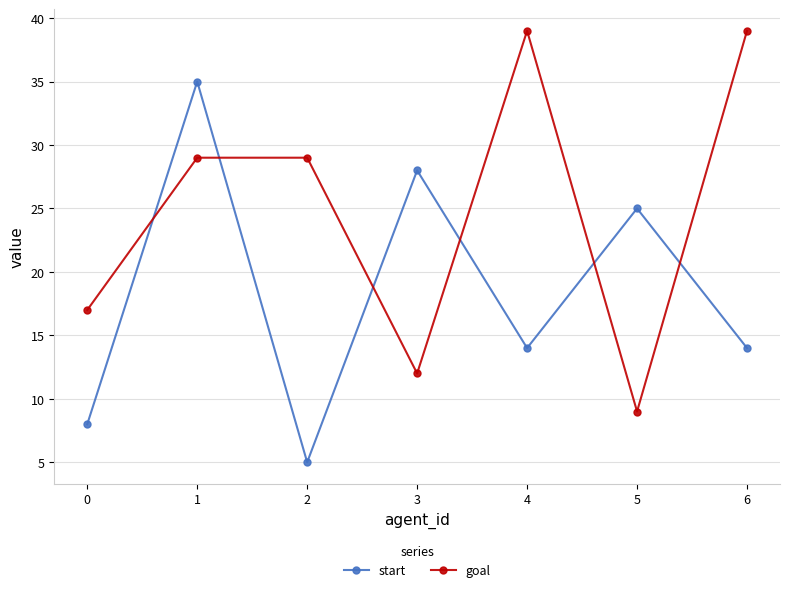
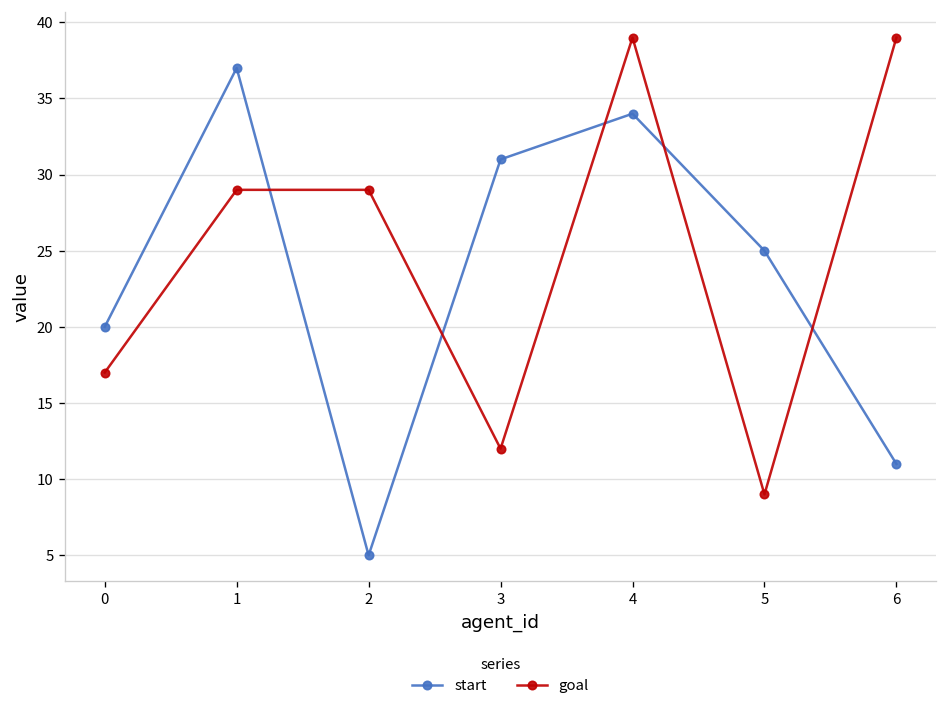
start, 0: 8 -> 20
start, 1: 35 -> 37
start, 3: 28 -> 31
start, 4: 14 -> 34
start, 6: 14 -> 11
